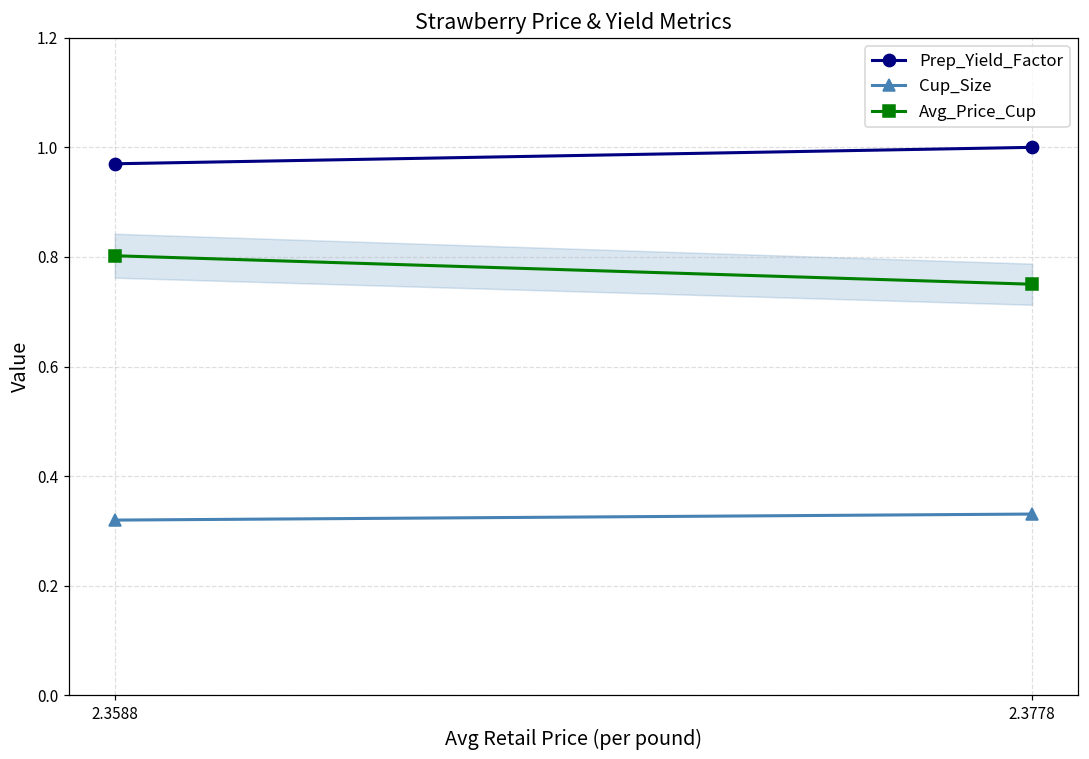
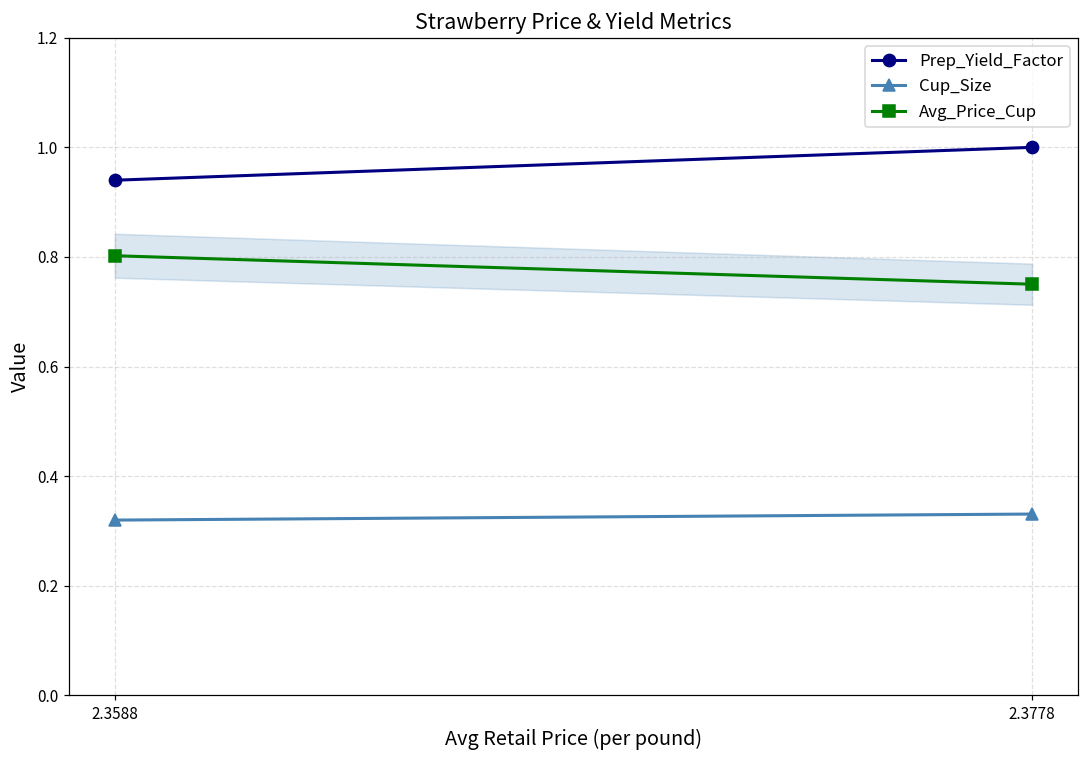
Prep_Yield_Factor, 2.3588: 0.97 -> 0.94
